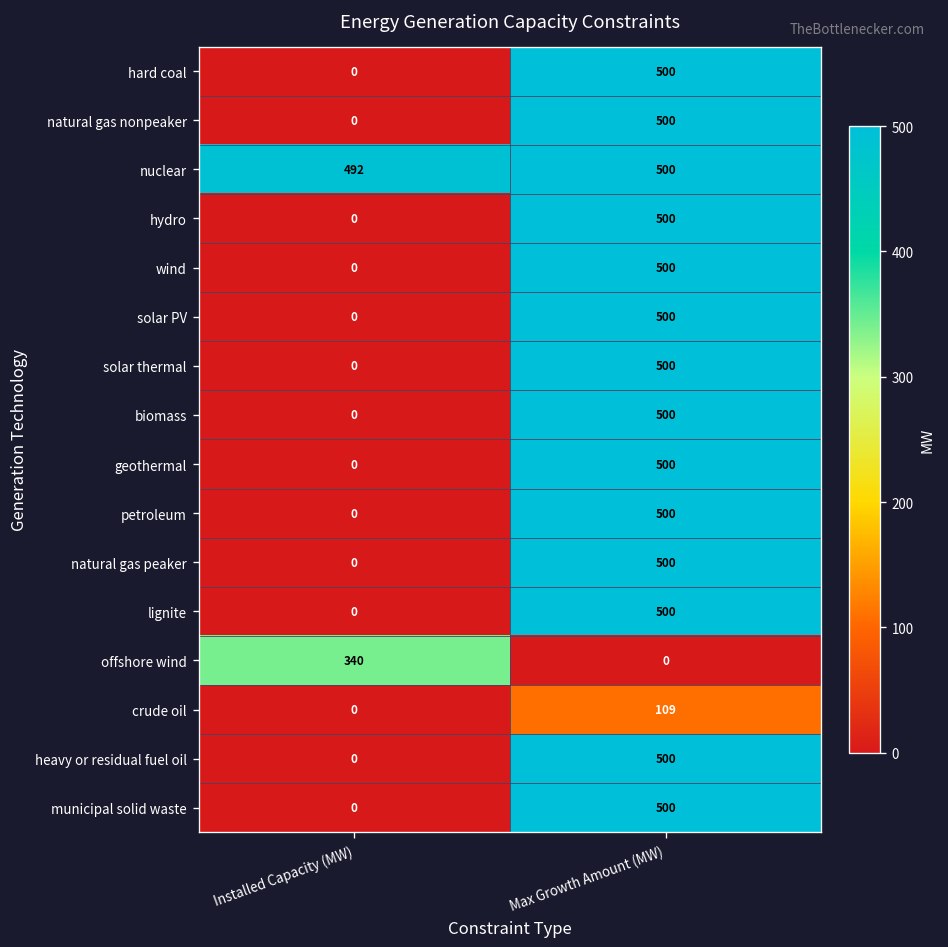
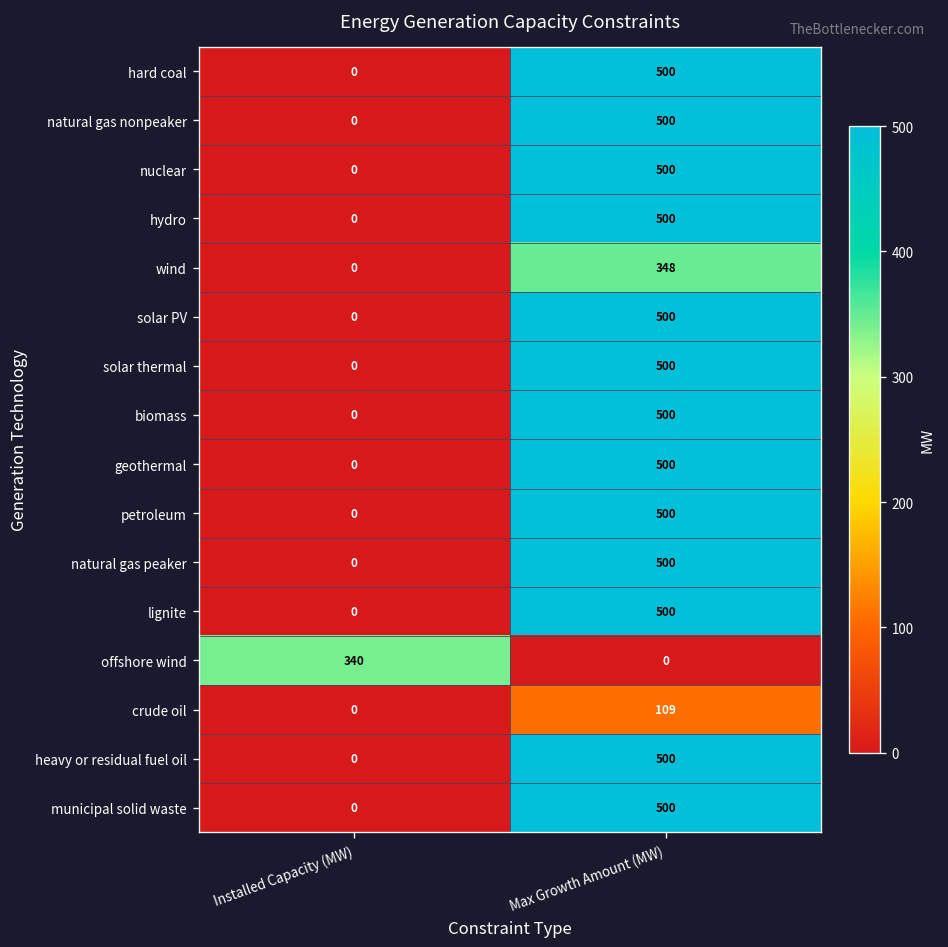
nuclear, Installed Capacity (MW): 492 -> 0
wind, Max Growth Amount (MW): 500 -> 348
